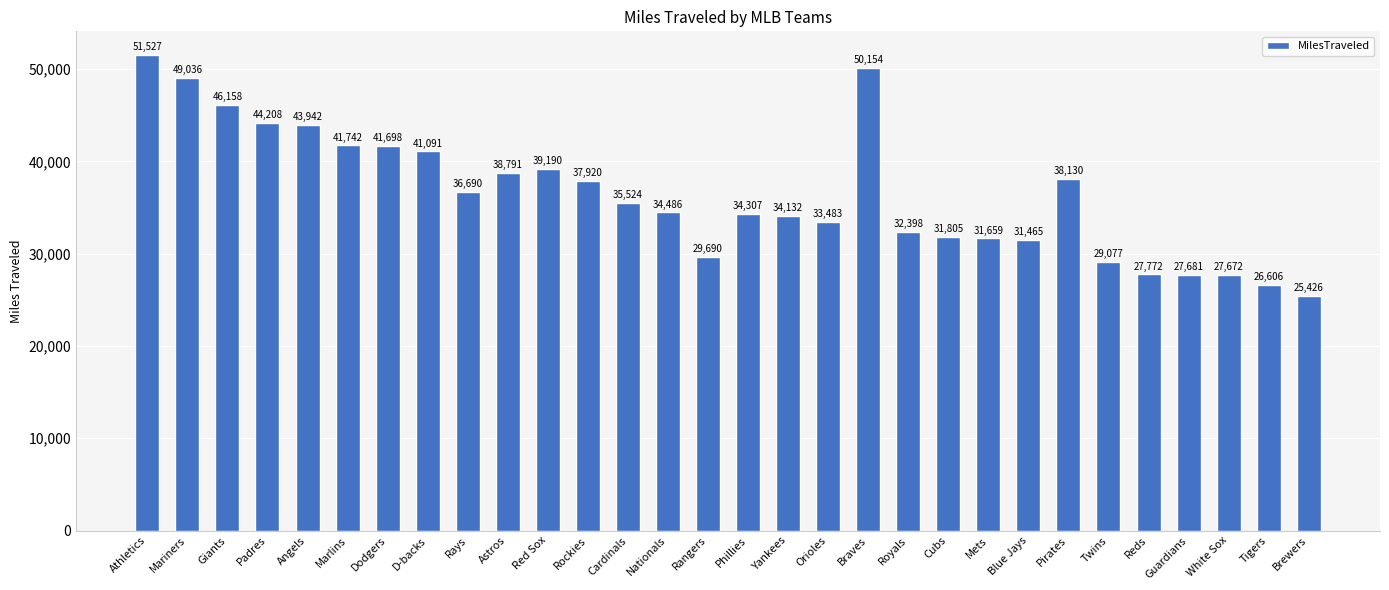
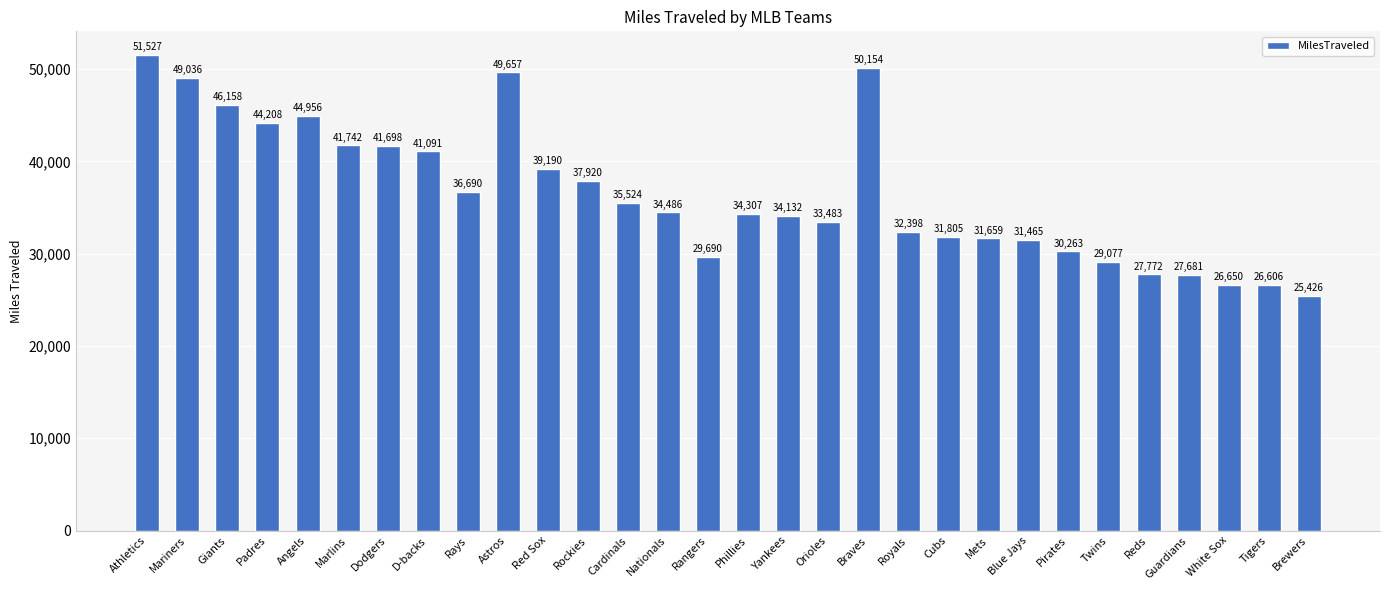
Angels: 43,942 -> 44,956
Astros: 38,791 -> 49,657
Pirates: 38,130 -> 30,263
White Sox: 27,672 -> 26,650
